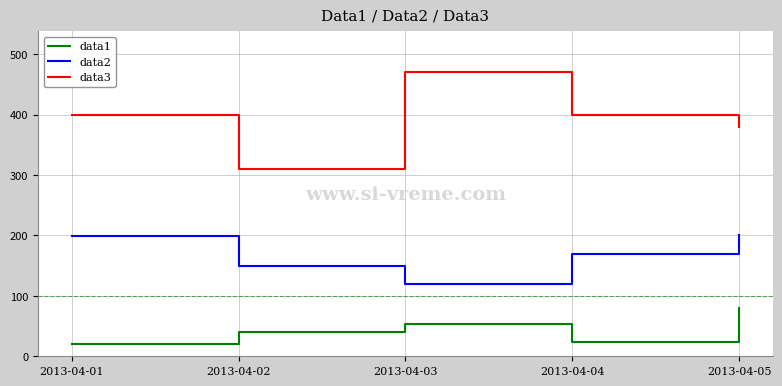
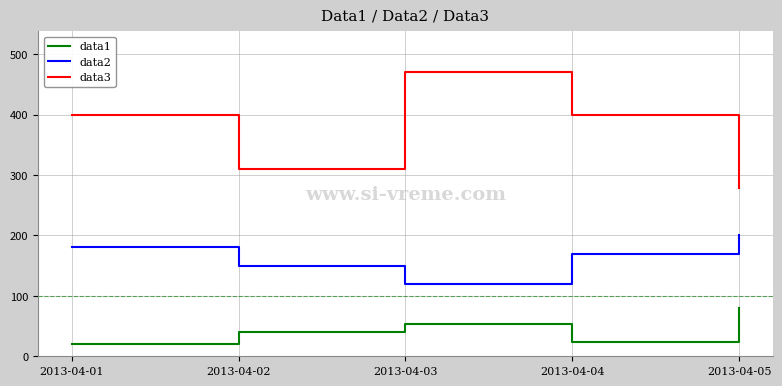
data2, 2013-04-01: 200 -> 180
data3, 2013-04-05: 380 -> 280
